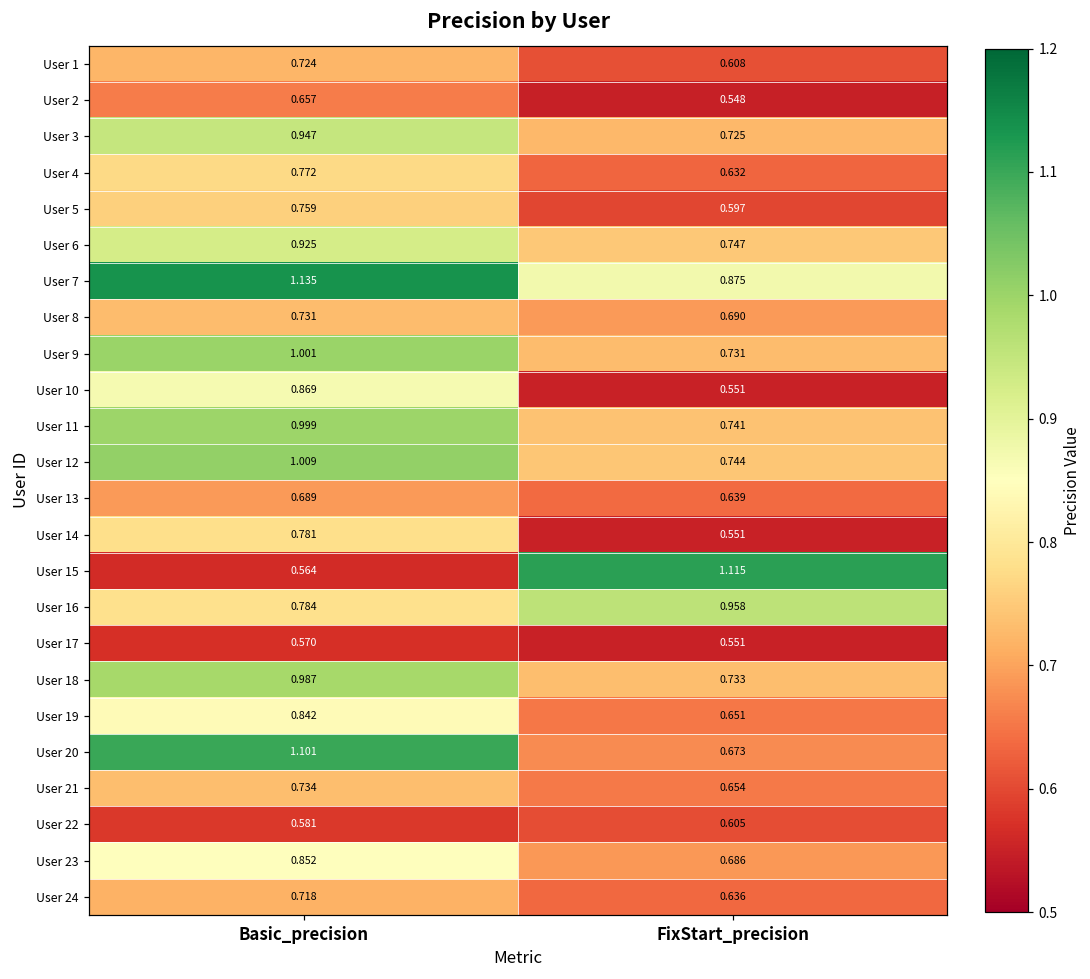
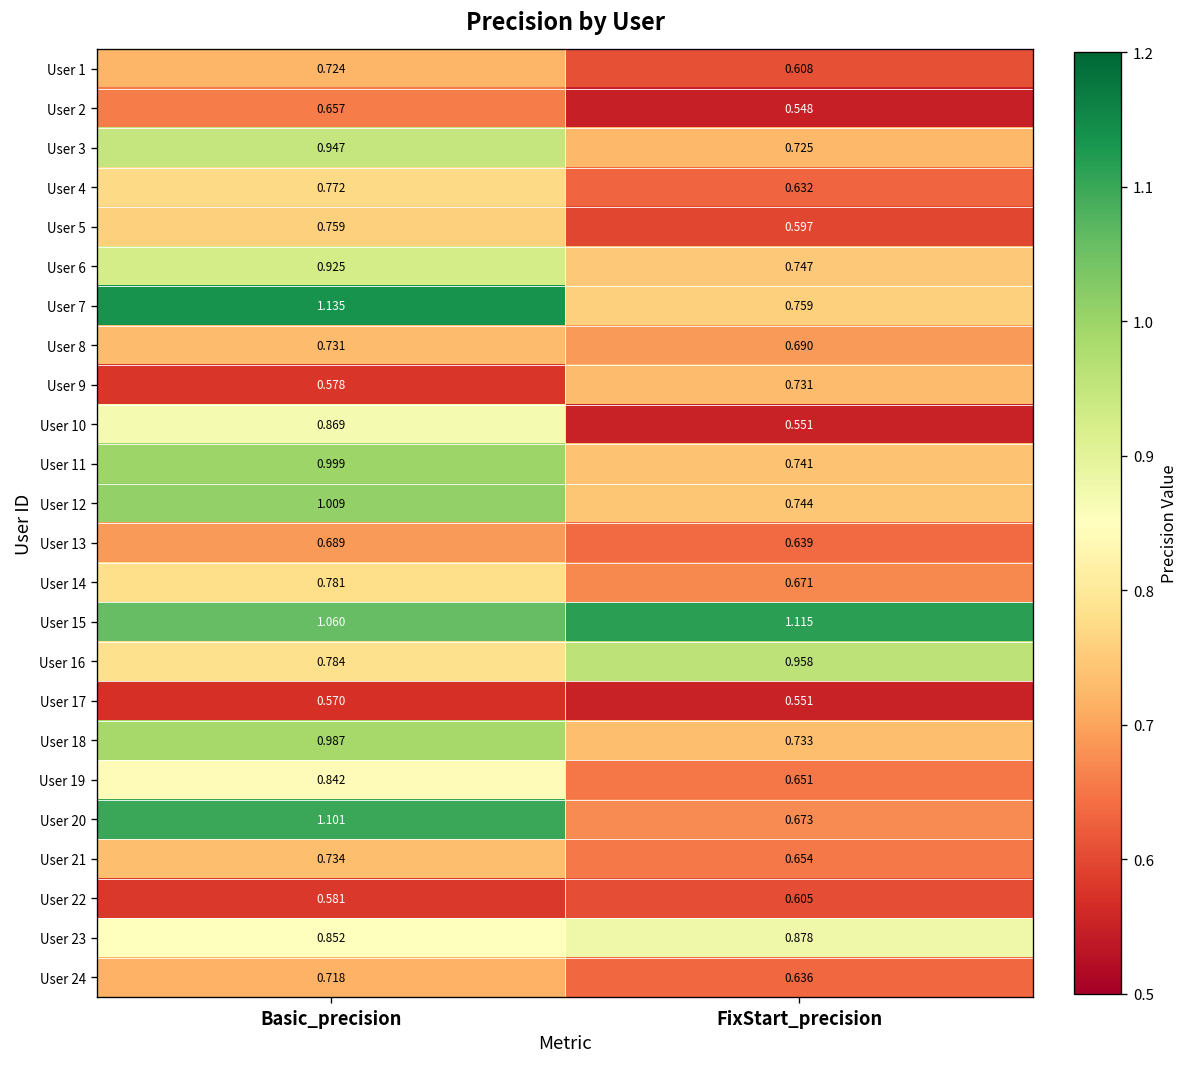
User 7, FixStart_precision: 0.875 -> 0.759
User 9, Basic_precision: 1.001 -> 0.578
User 14, FixStart_precision: 0.551 -> 0.671
User 15, Basic_precision: 0.564 -> 1.060
User 23, FixStart_precision: 0.686 -> 0.878
